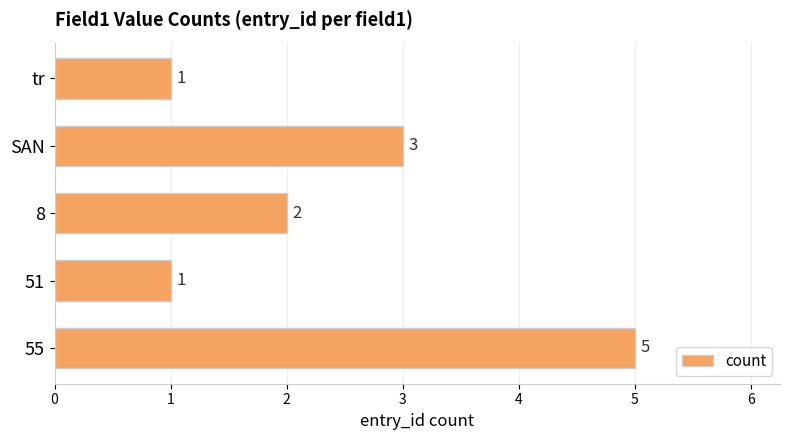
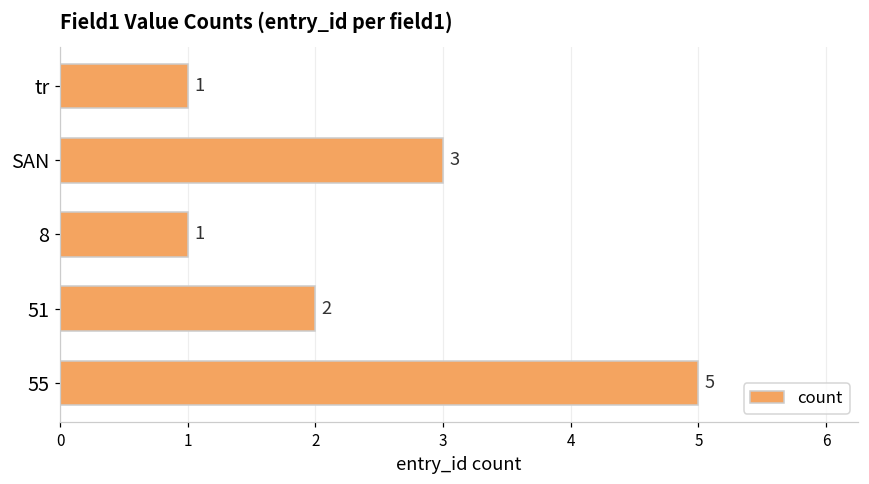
8: 2 -> 1
51: 1 -> 2
